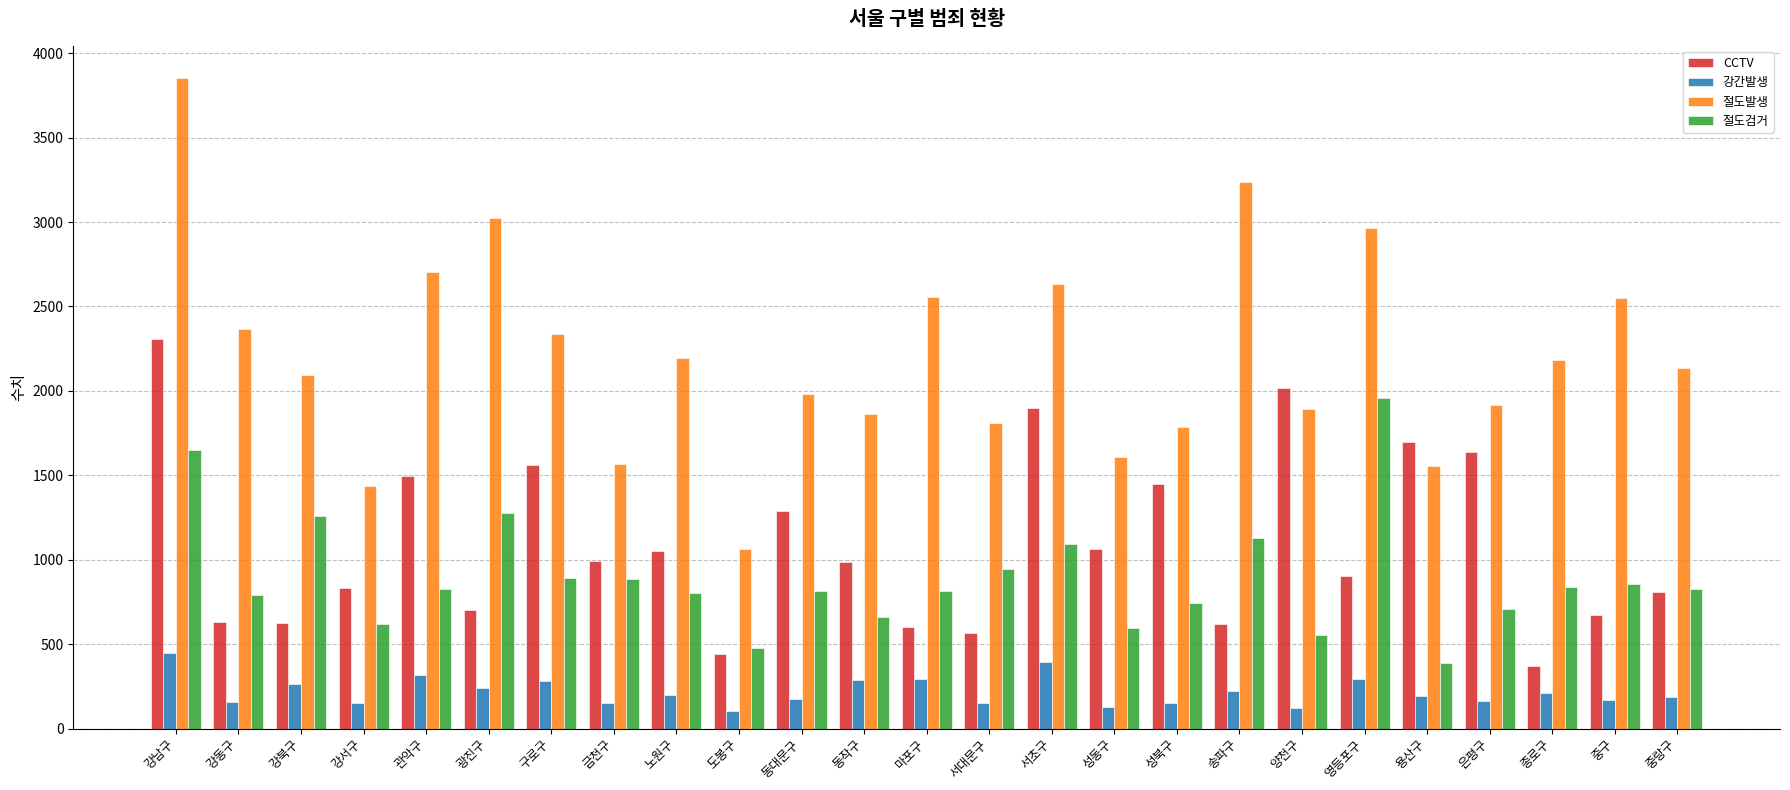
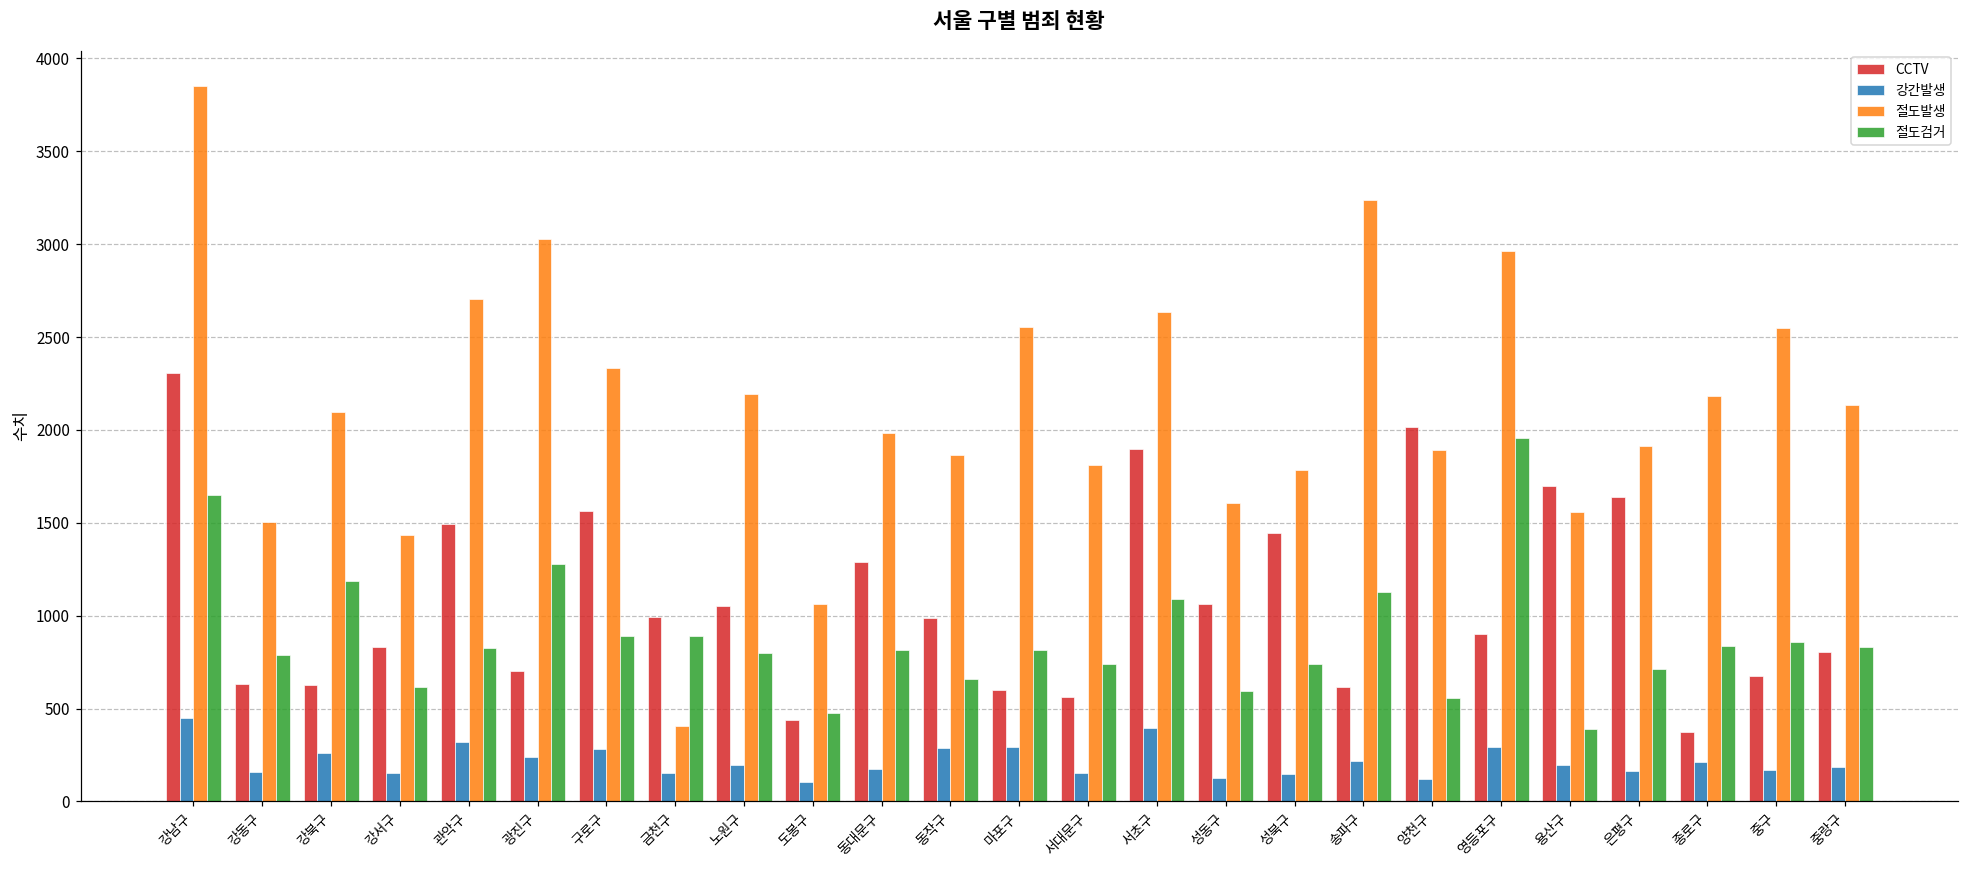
절도발생, 강동구: 2370 -> 1510
절도검거, 강북구: 1260 -> 1190
절도발생, 금천구: 1570 -> 410
절도검거, 서대문구: 950 -> 740
